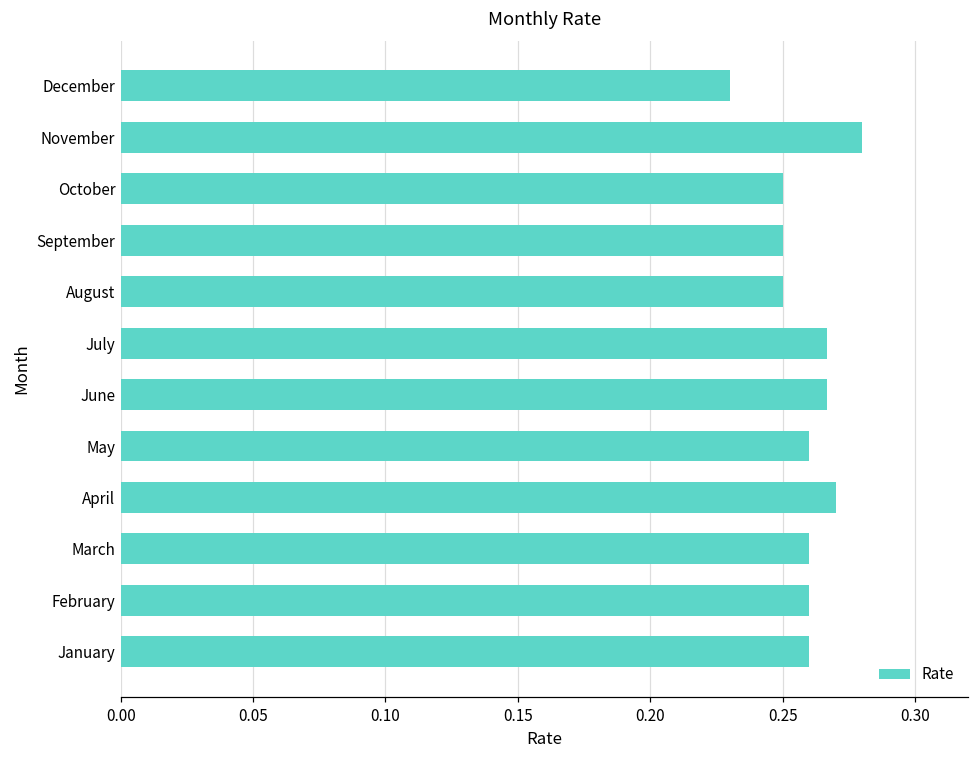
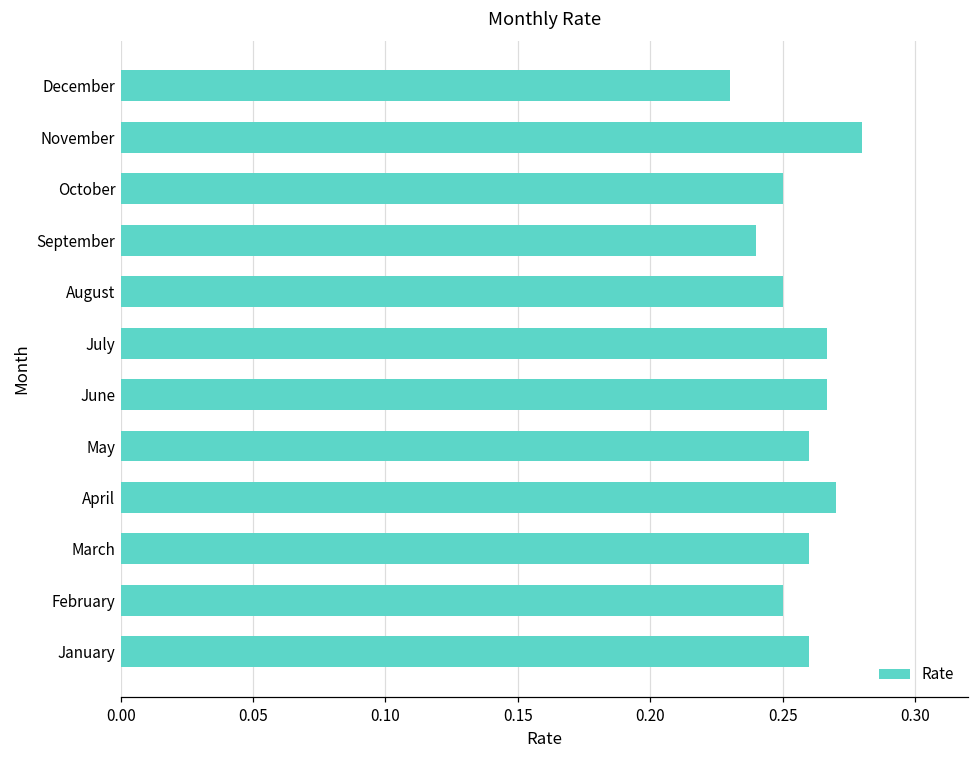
September: 0.25 -> 0.24
February: 0.26 -> 0.25
